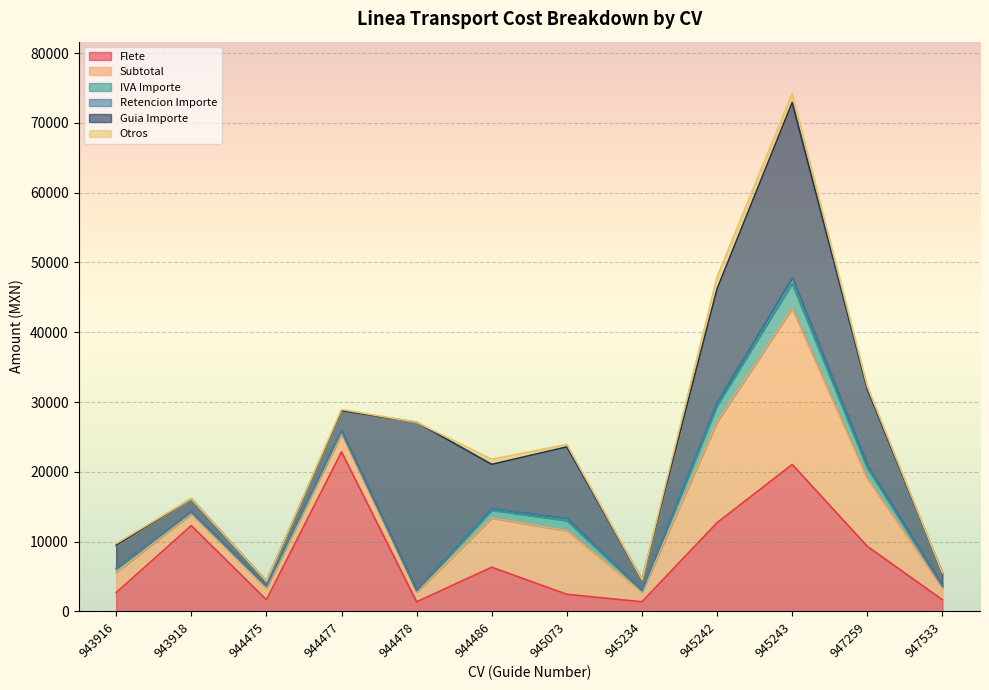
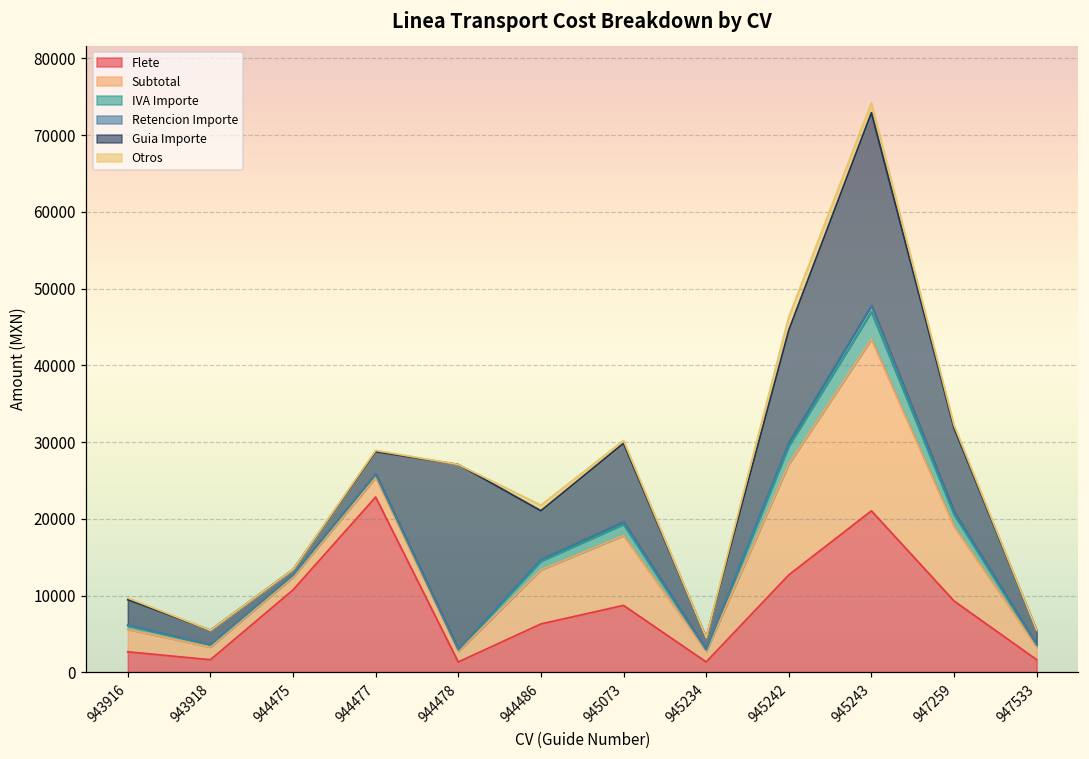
Flete, 943918: 12000 -> 2000
Flete, 944475: 2000 -> 11000
Flete, 945073: 2000 -> 9000
Guia Importe, 945242: 16000 -> 15000
